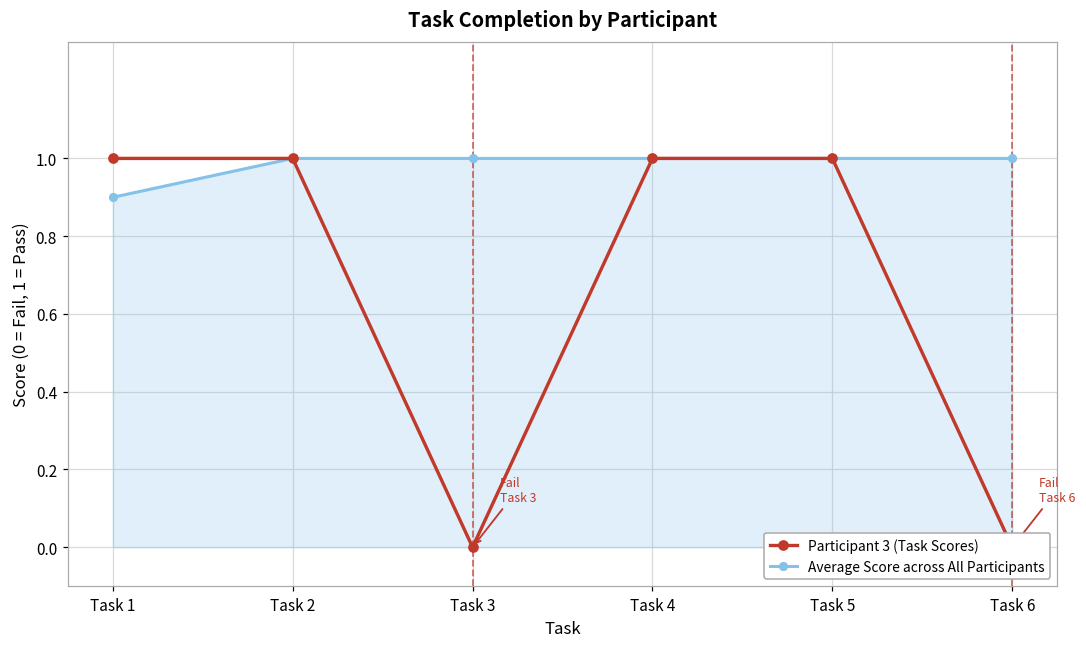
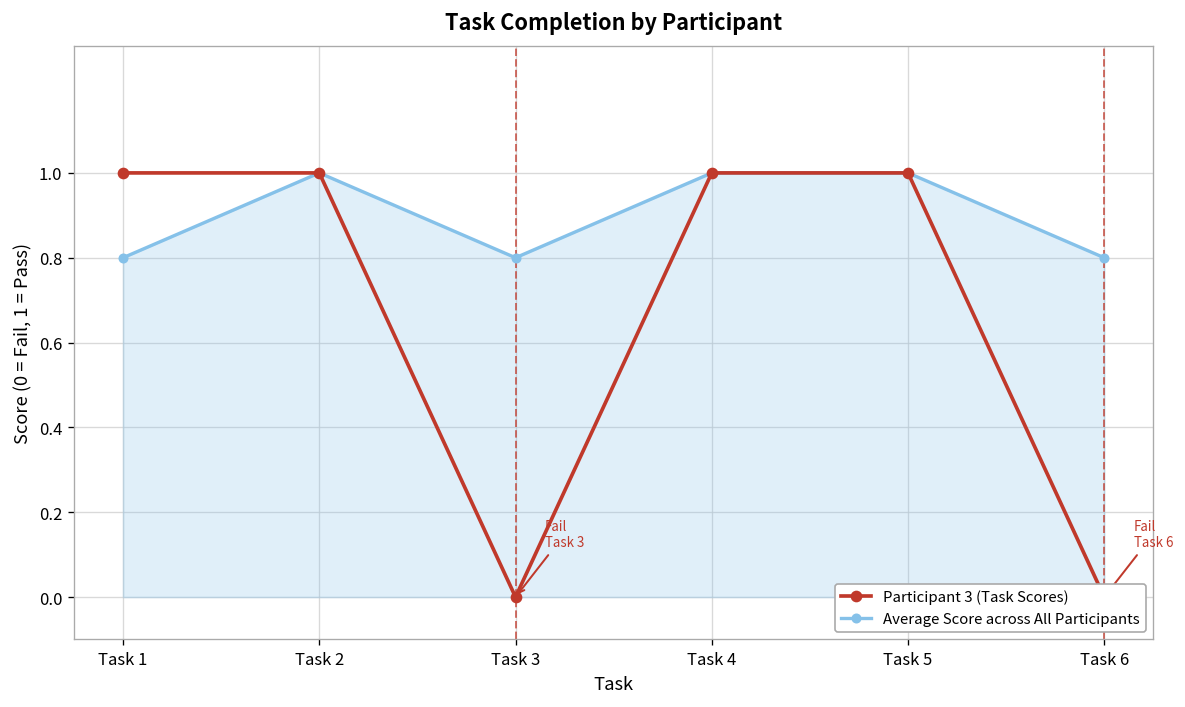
Average Score across All Participants, Task 1: 0.9 -> 0.8
Average Score across All Participants, Task 3: 1.0 -> 0.8
Average Score across All Participants, Task 6: 1.0 -> 0.8
